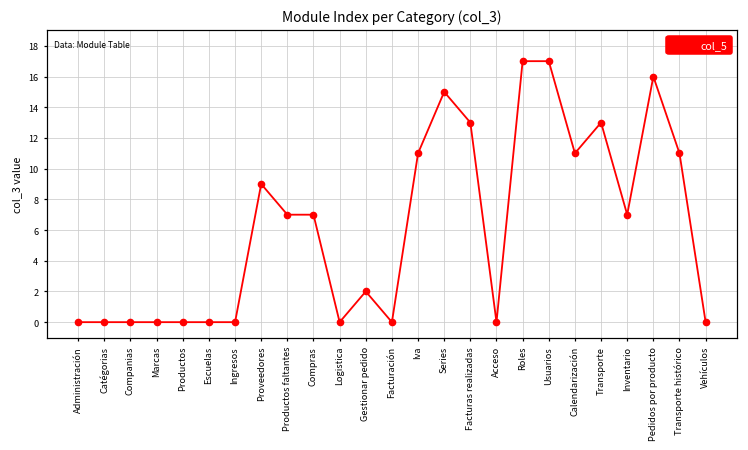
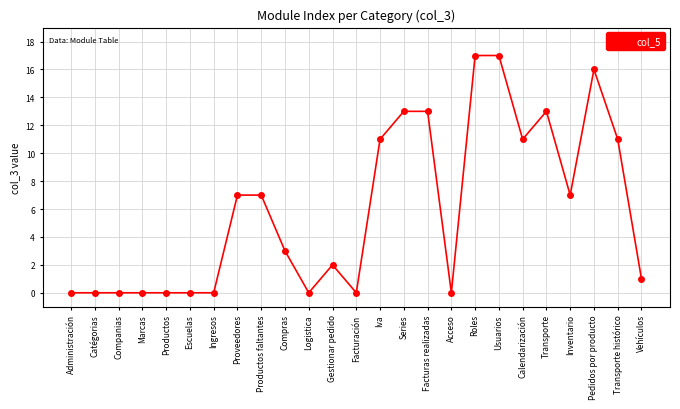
Proveedores: 9 -> 7
Compras: 7 -> 3
Series: 15 -> 13
Vehículos: 0 -> 1
